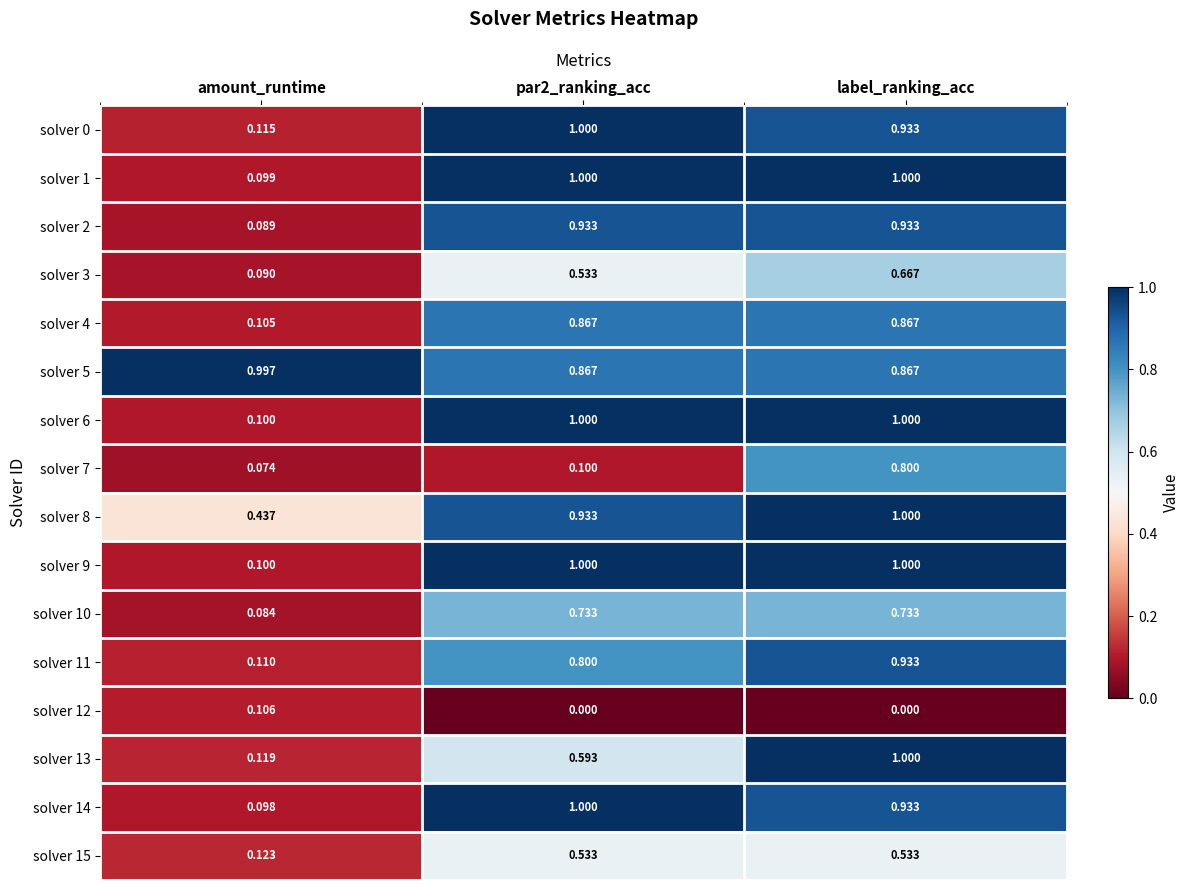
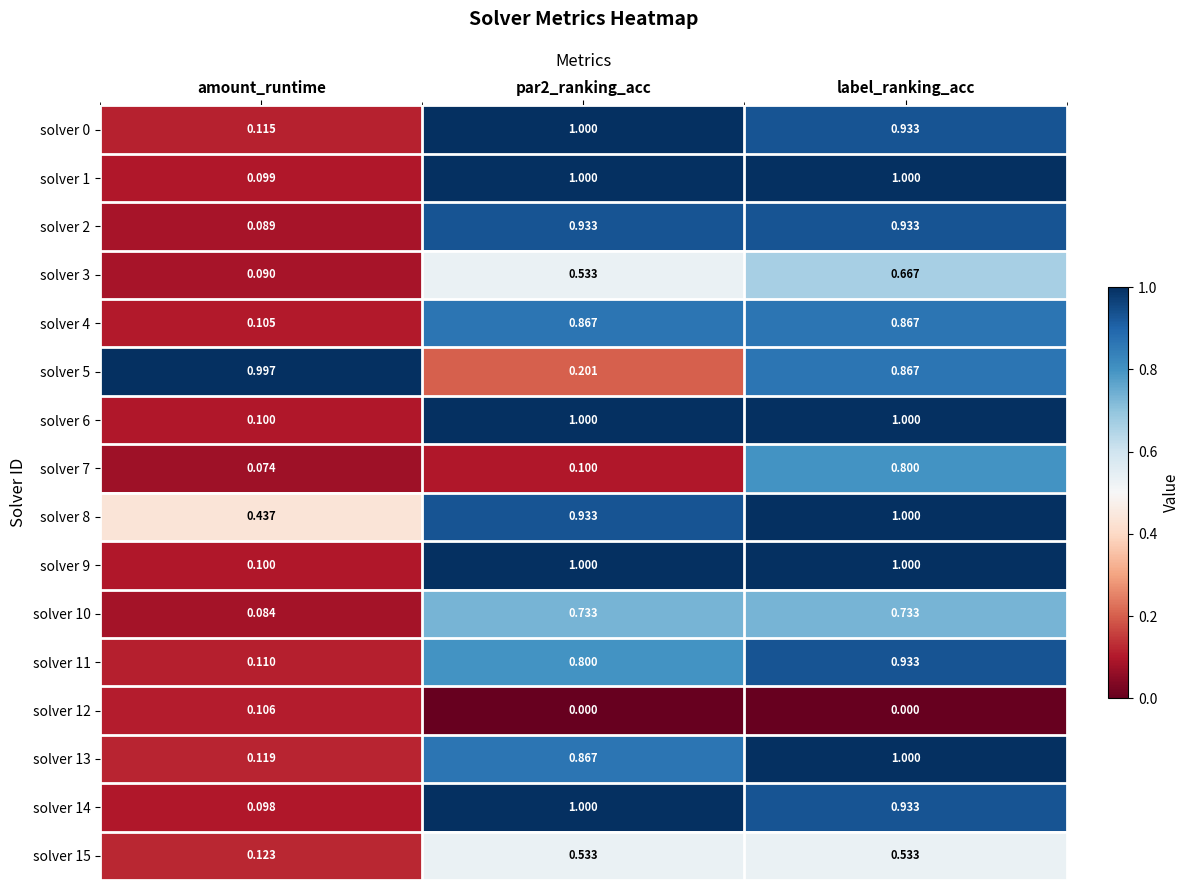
solver 5, par2_ranking_acc: 0.867 -> 0.201
solver 13, par2_ranking_acc: 0.593 -> 0.867
